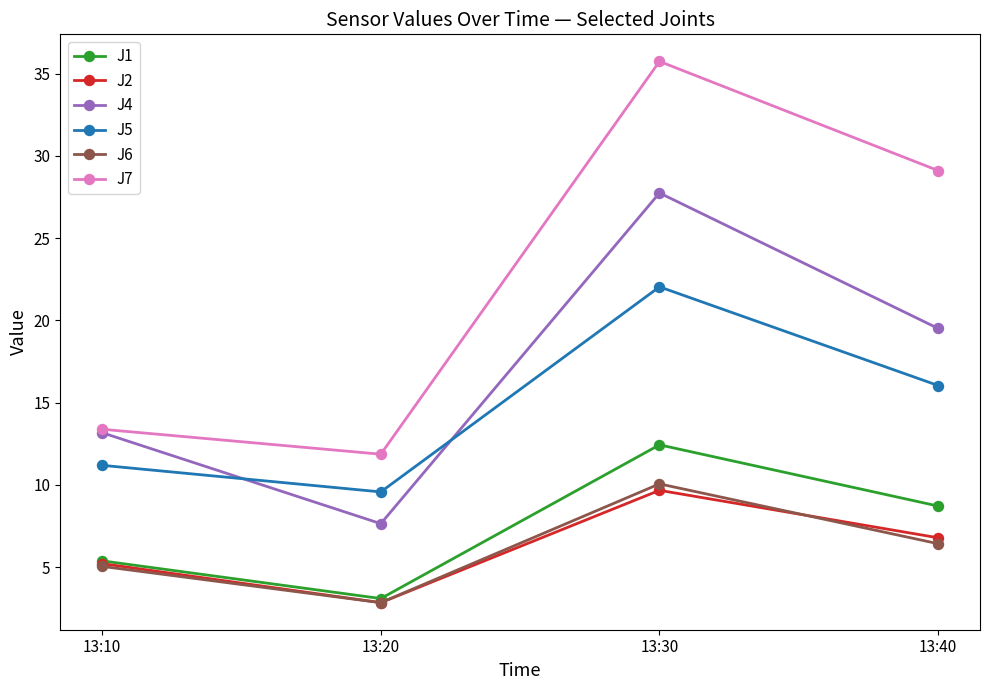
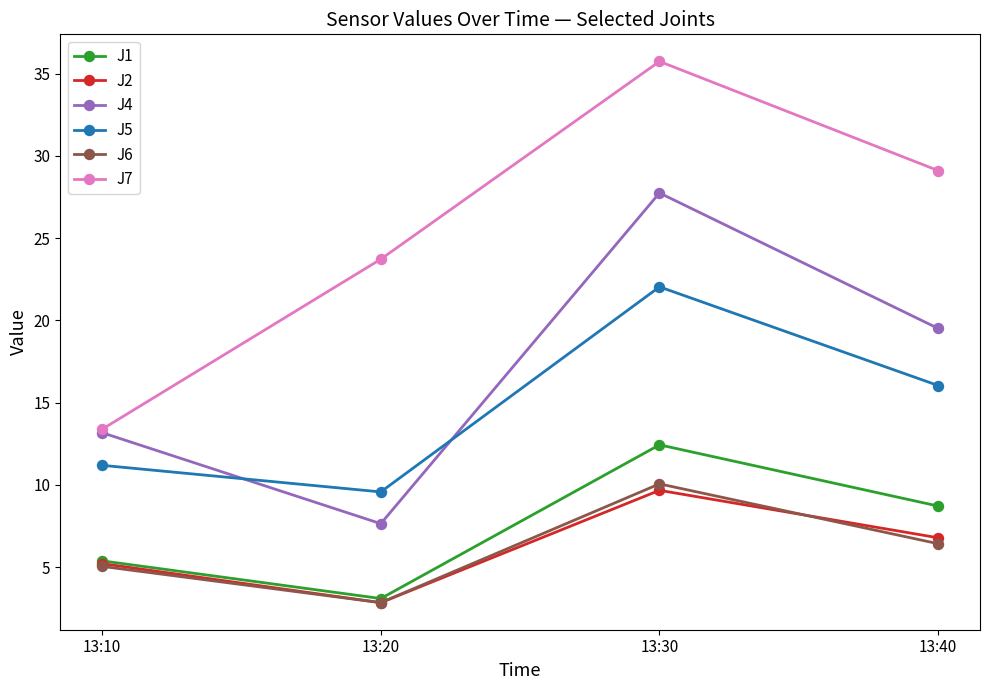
J7, 13:20: 11.9 -> 23.7
